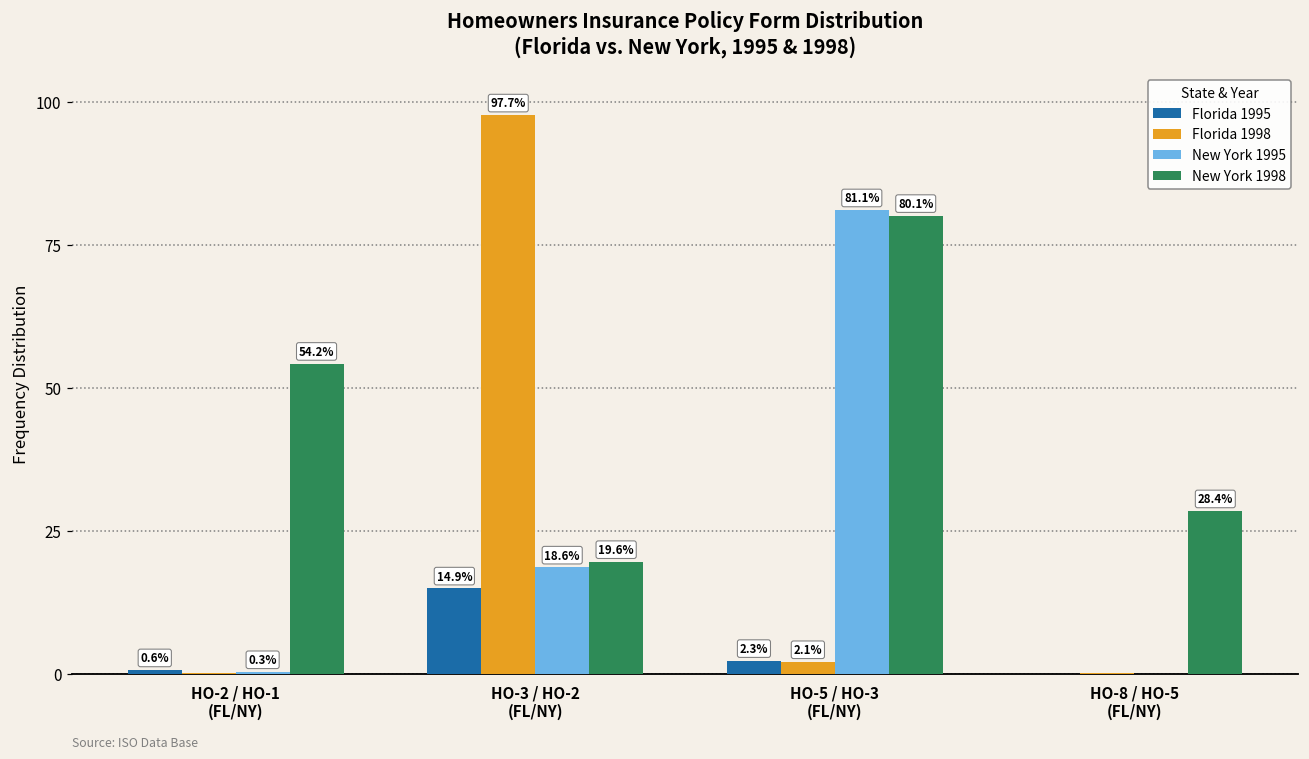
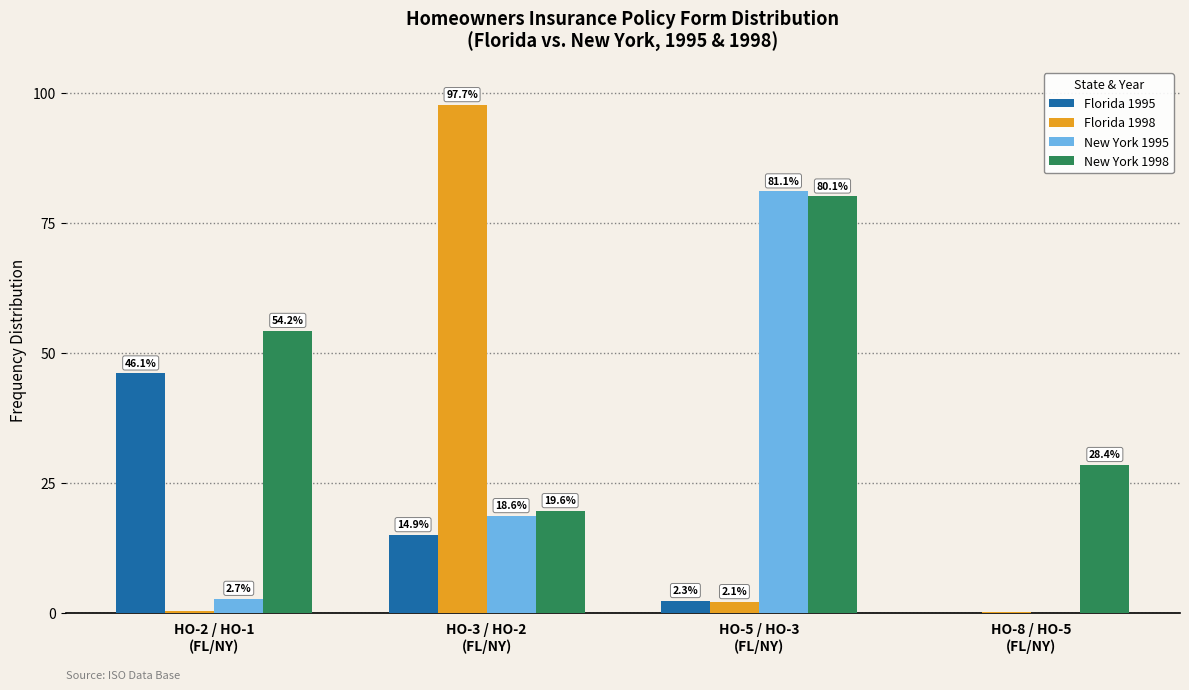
Florida 1995, HO-2 / HO-1 (FL/NY): 0.6% -> 46.1%
New York 1995, HO-2 / HO-1 (FL/NY): 0.3% -> 2.7%
